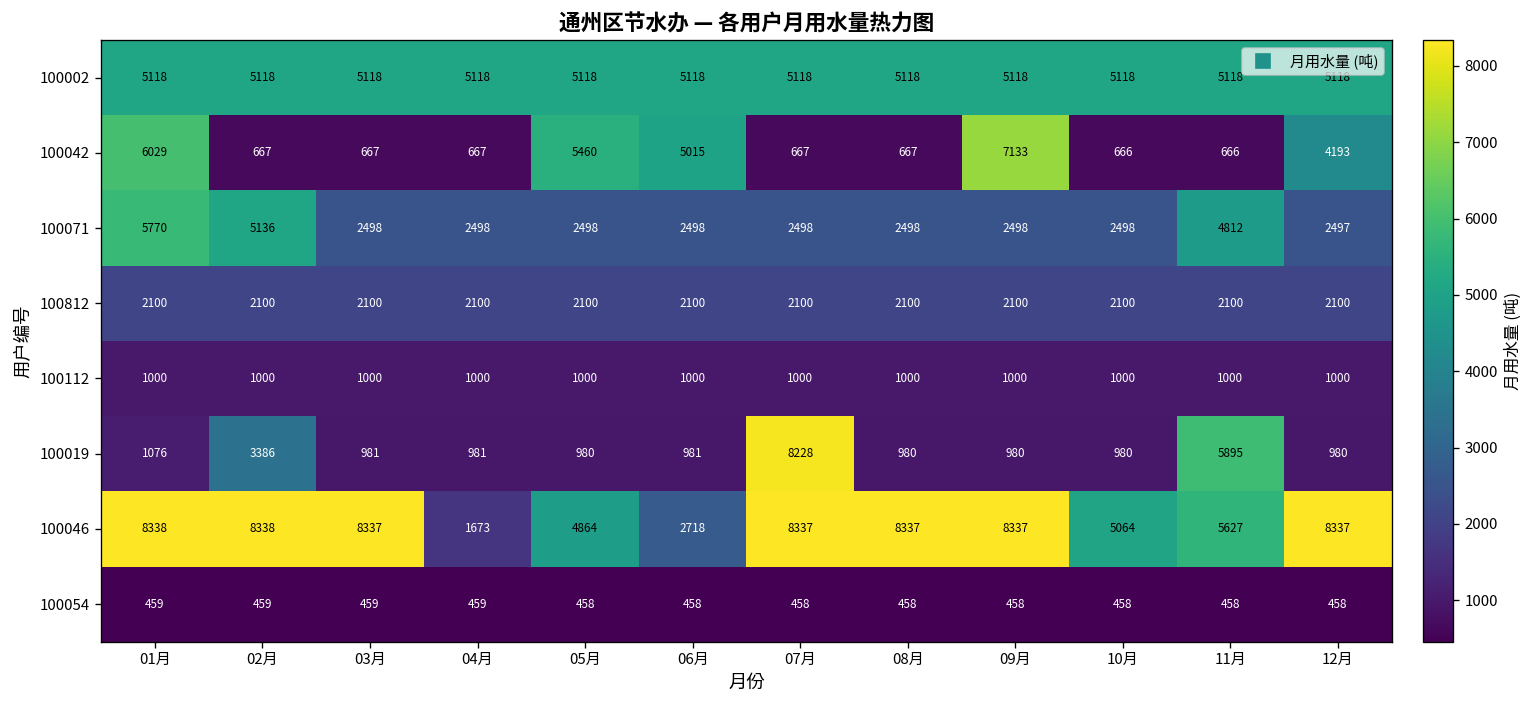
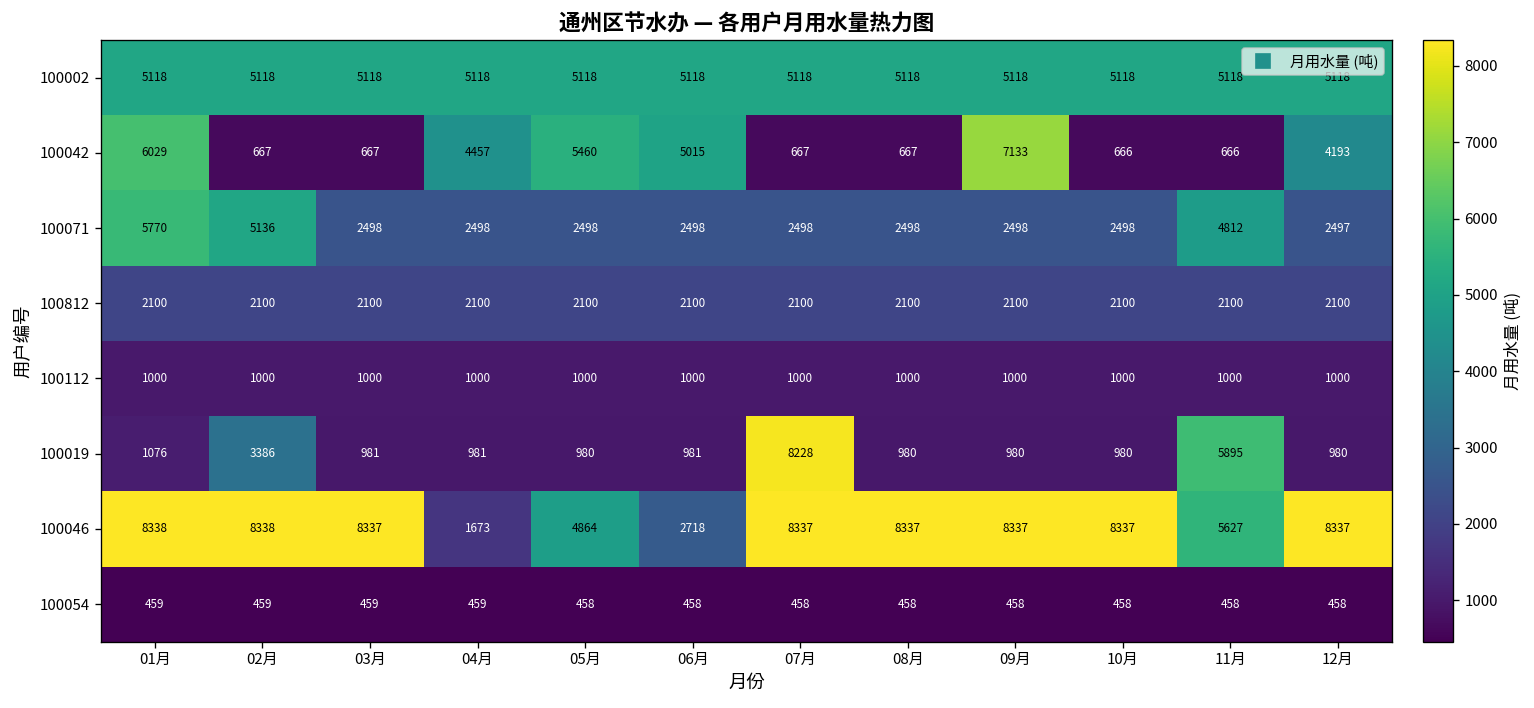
100042, 04月: 667 -> 4457
100046, 10月: 5064 -> 8337
